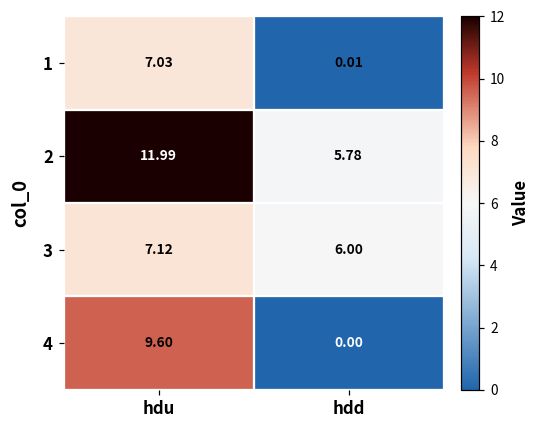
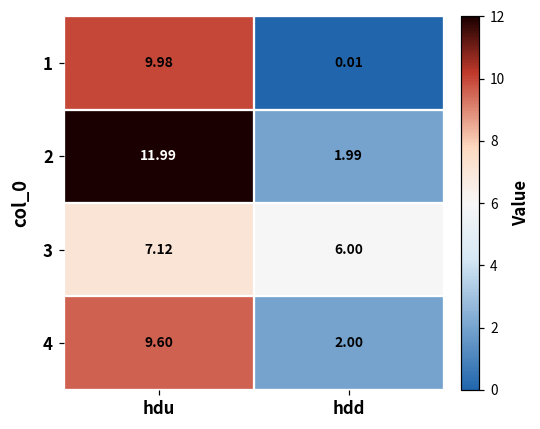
1, hdu: 7.03 -> 9.98
2, hdd: 5.78 -> 1.99
4, hdd: 0.00 -> 2.00
